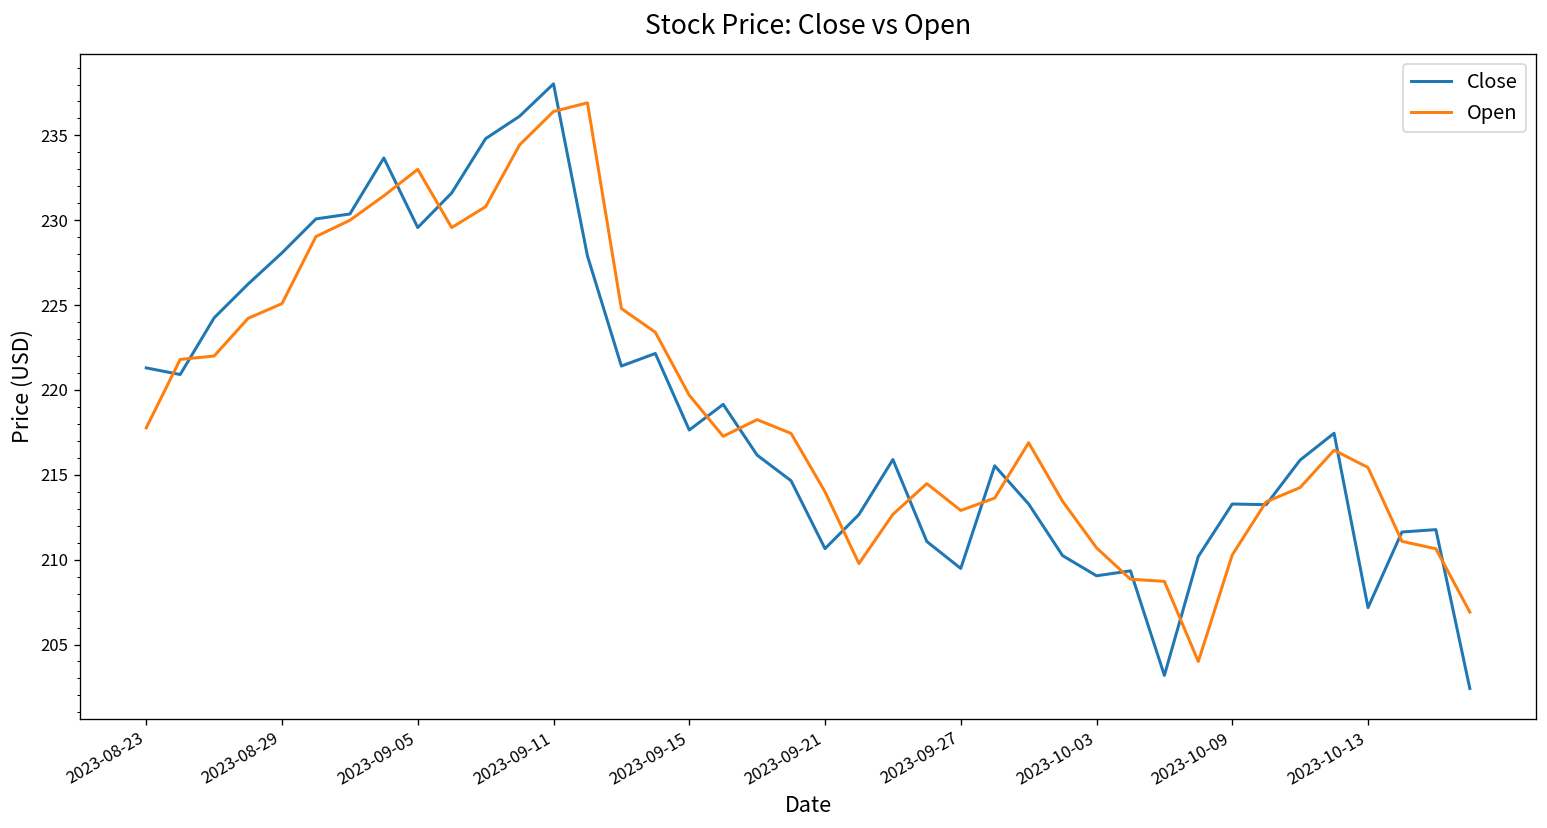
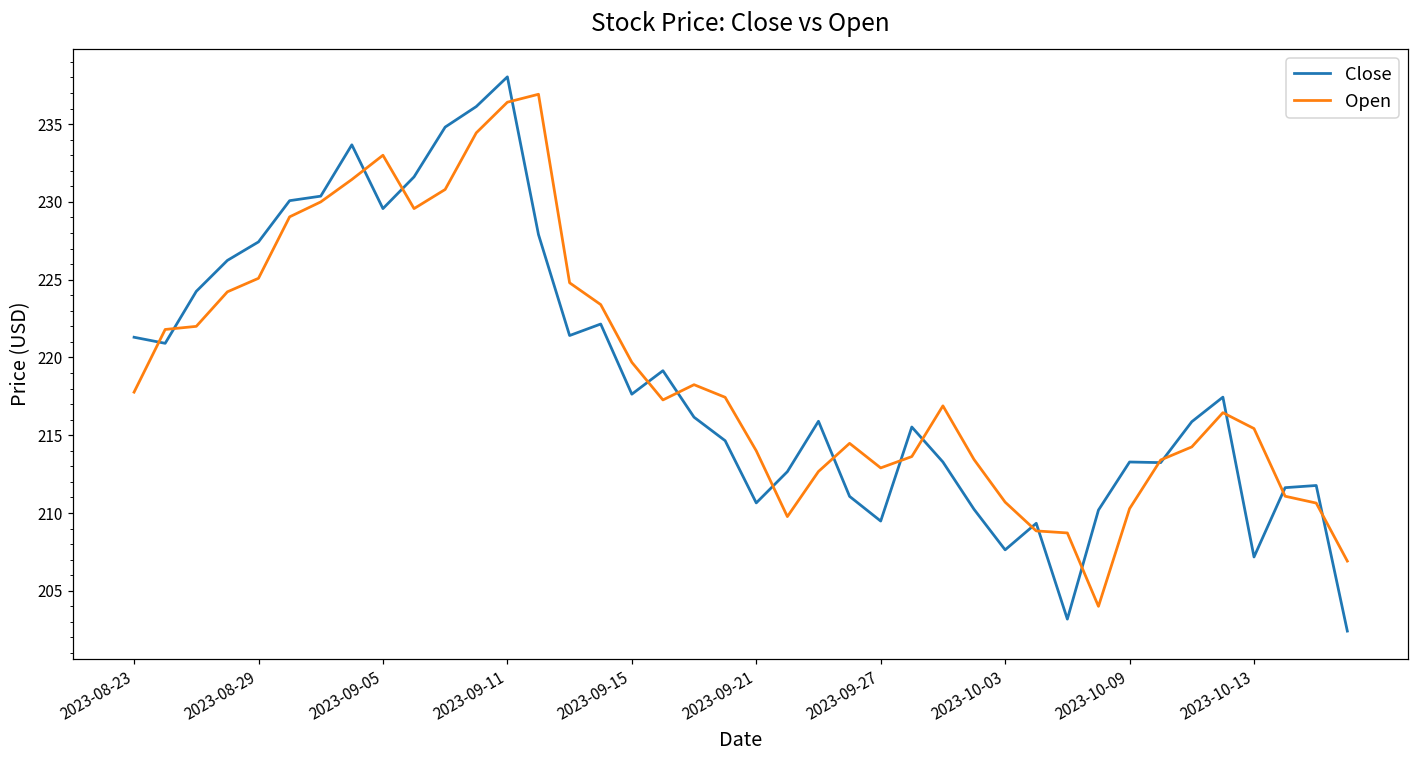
Close, 2023-08-29: 228.1 -> 227.4
Close, 2023-10-03: 209.1 -> 207.6
